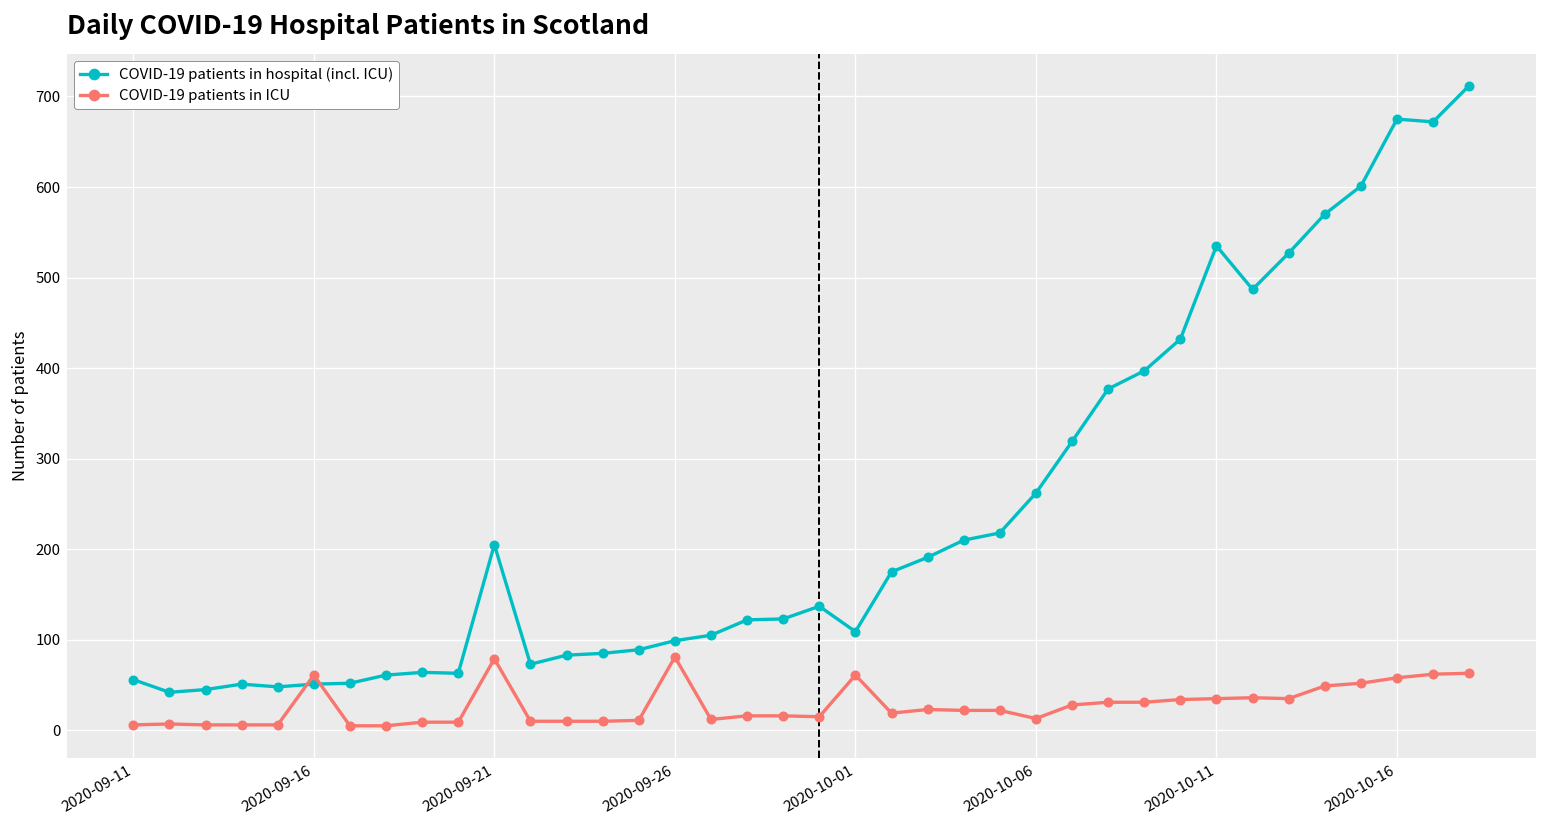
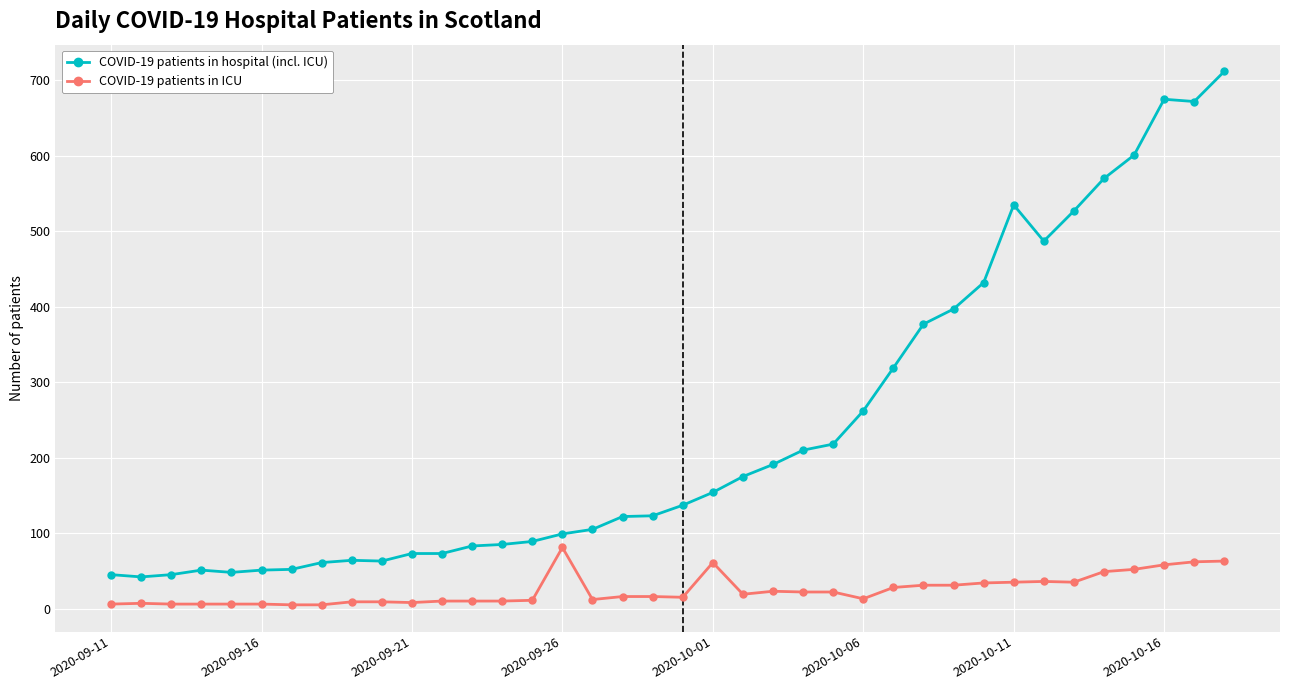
COVID-19 patients in hospital (incl. ICU), 2020-09-11: 60 -> 50
COVID-19 patients in ICU, 2020-09-16: 60 -> 10
COVID-19 patients in hospital (incl. ICU), 2020-09-21: 210 -> 70
COVID-19 patients in ICU, 2020-09-21: 80 -> 10
COVID-19 patients in hospital (incl. ICU), 2020-10-01: 110 -> 150
